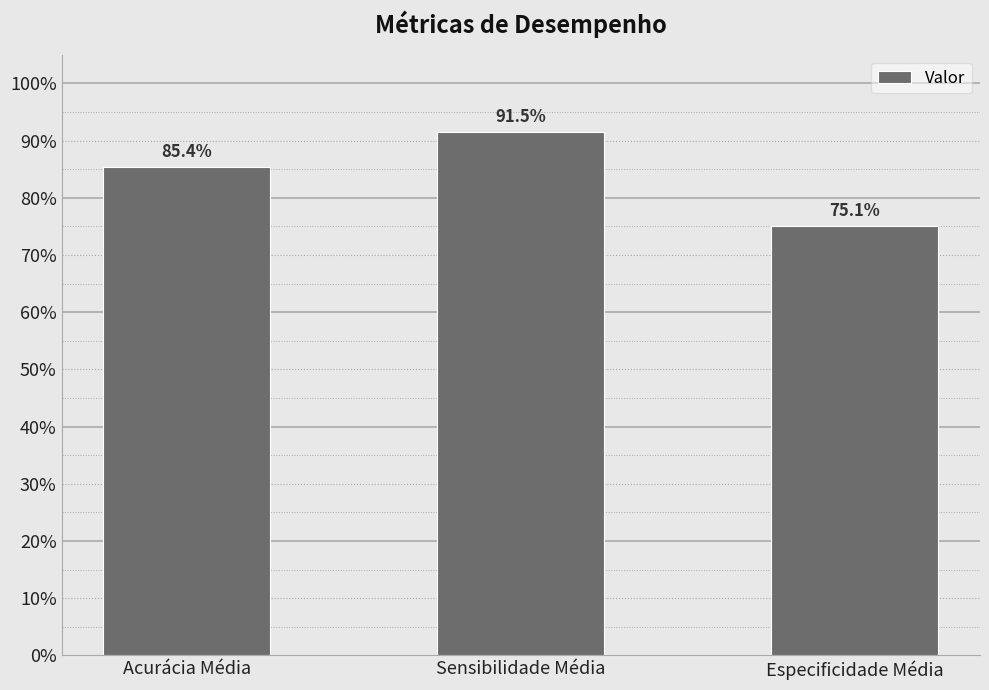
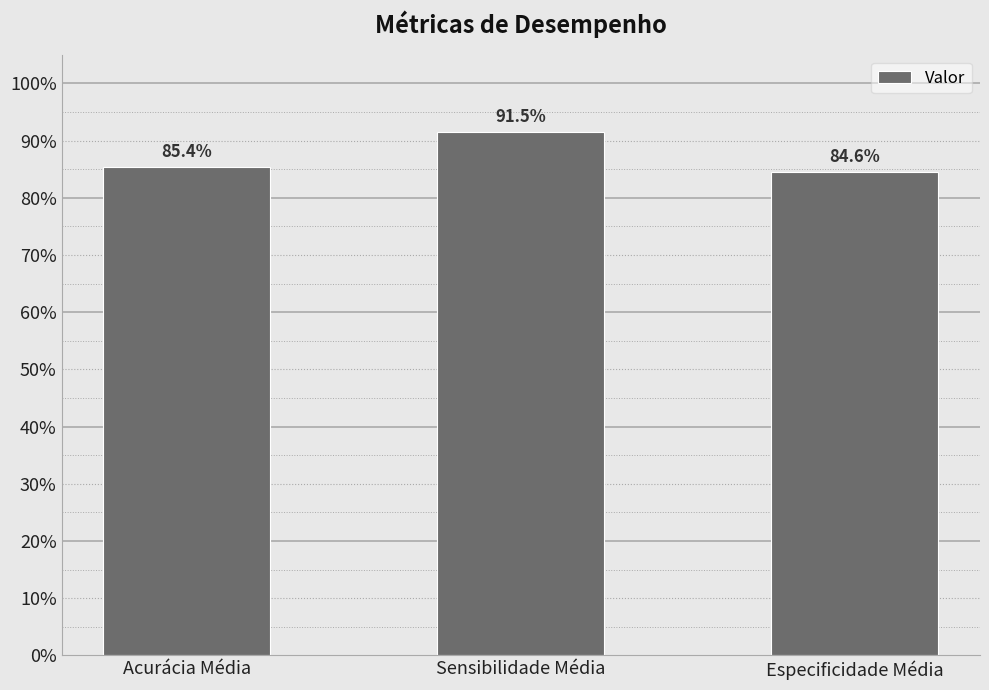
Especificidade Média: 75.1% -> 84.6%
